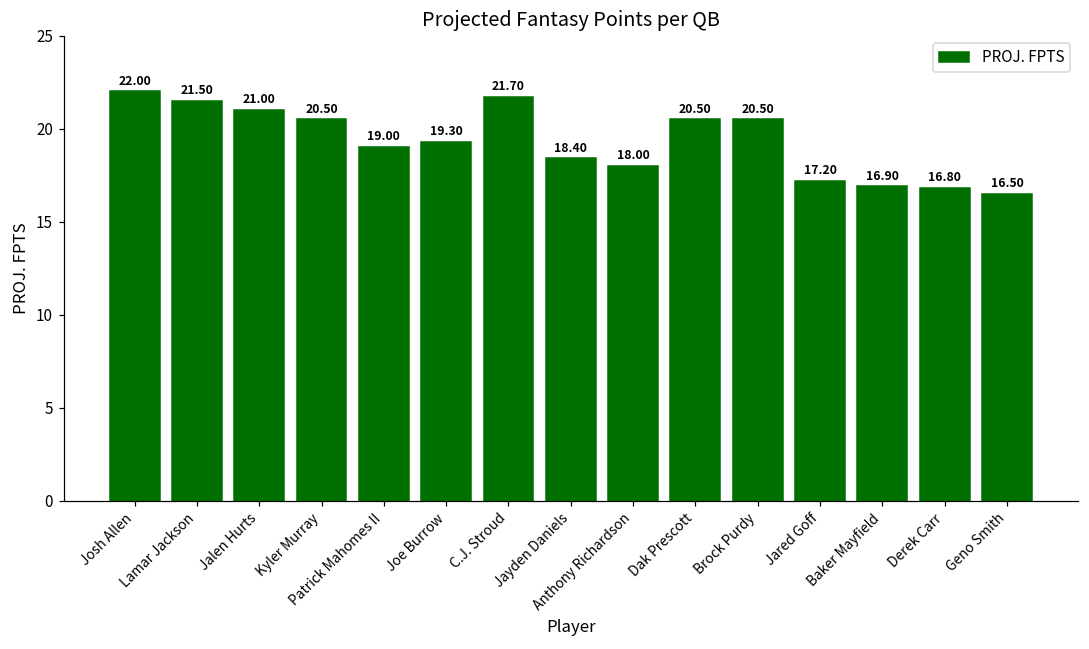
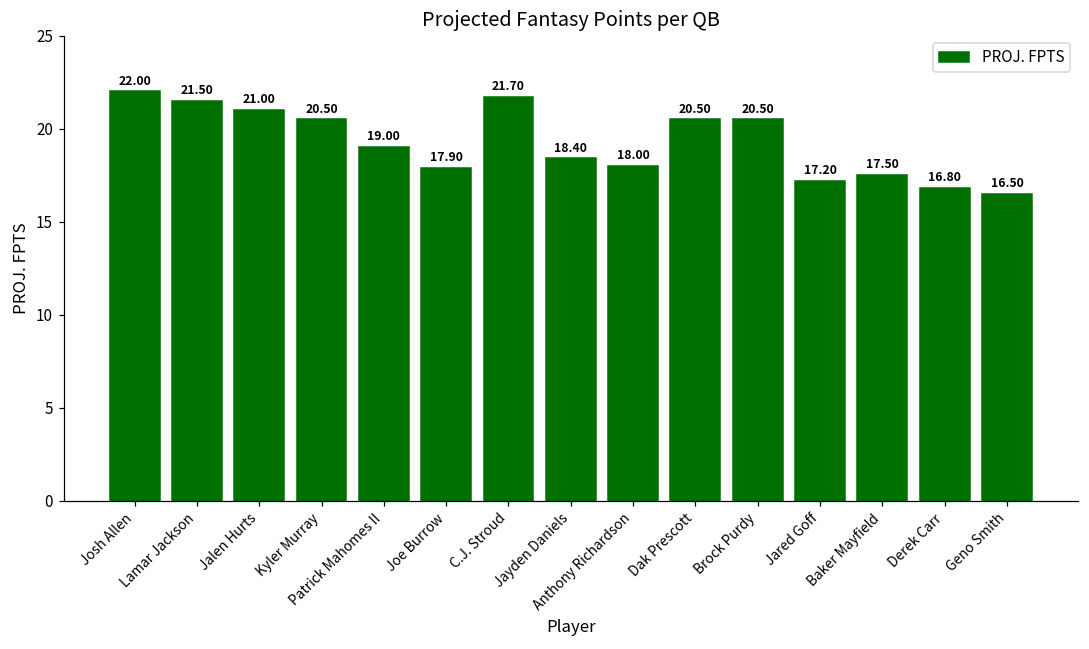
Joe Burrow: 19.30 -> 17.90
Baker Mayfield: 16.90 -> 17.50
